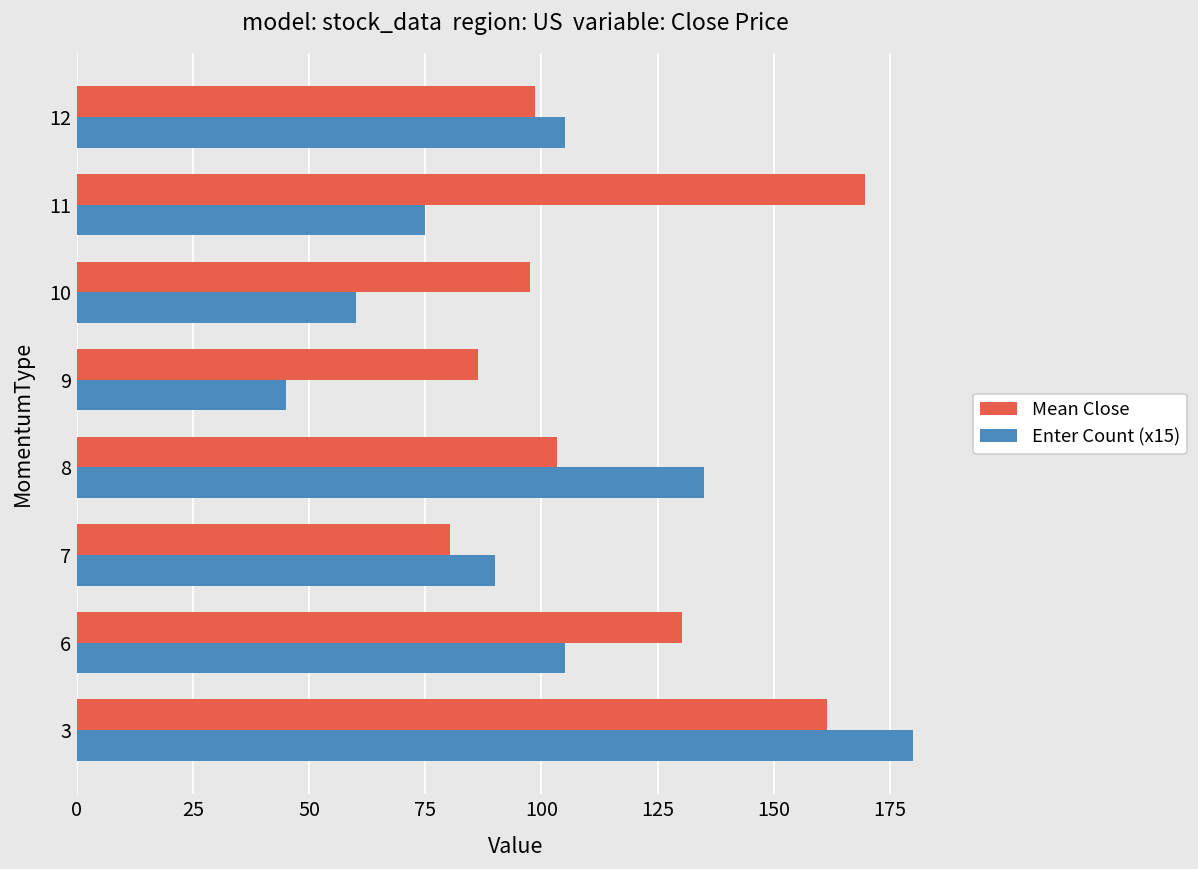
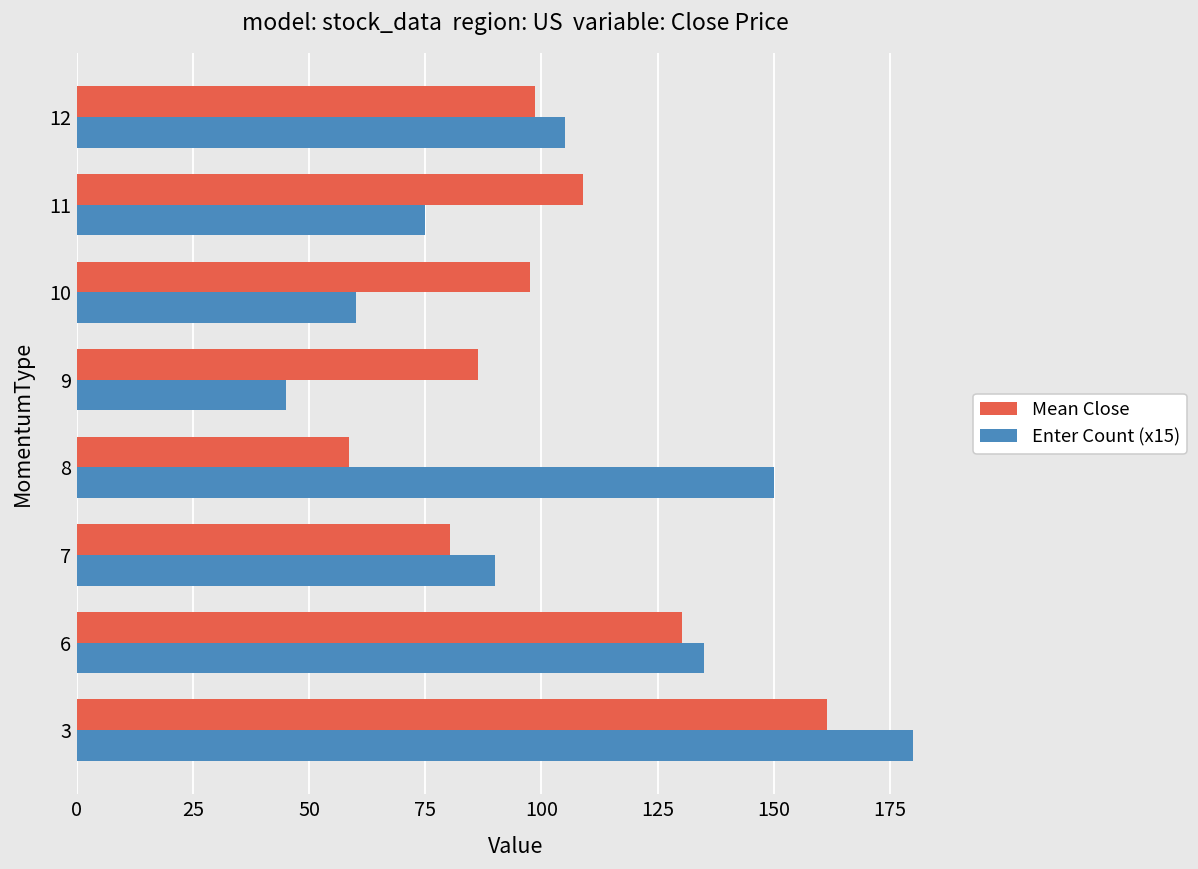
Mean Close, 11: 170 -> 109
Mean Close, 8: 103 -> 59
Enter Count (x15), 8: 135 -> 150
Enter Count (x15), 6: 105 -> 135
